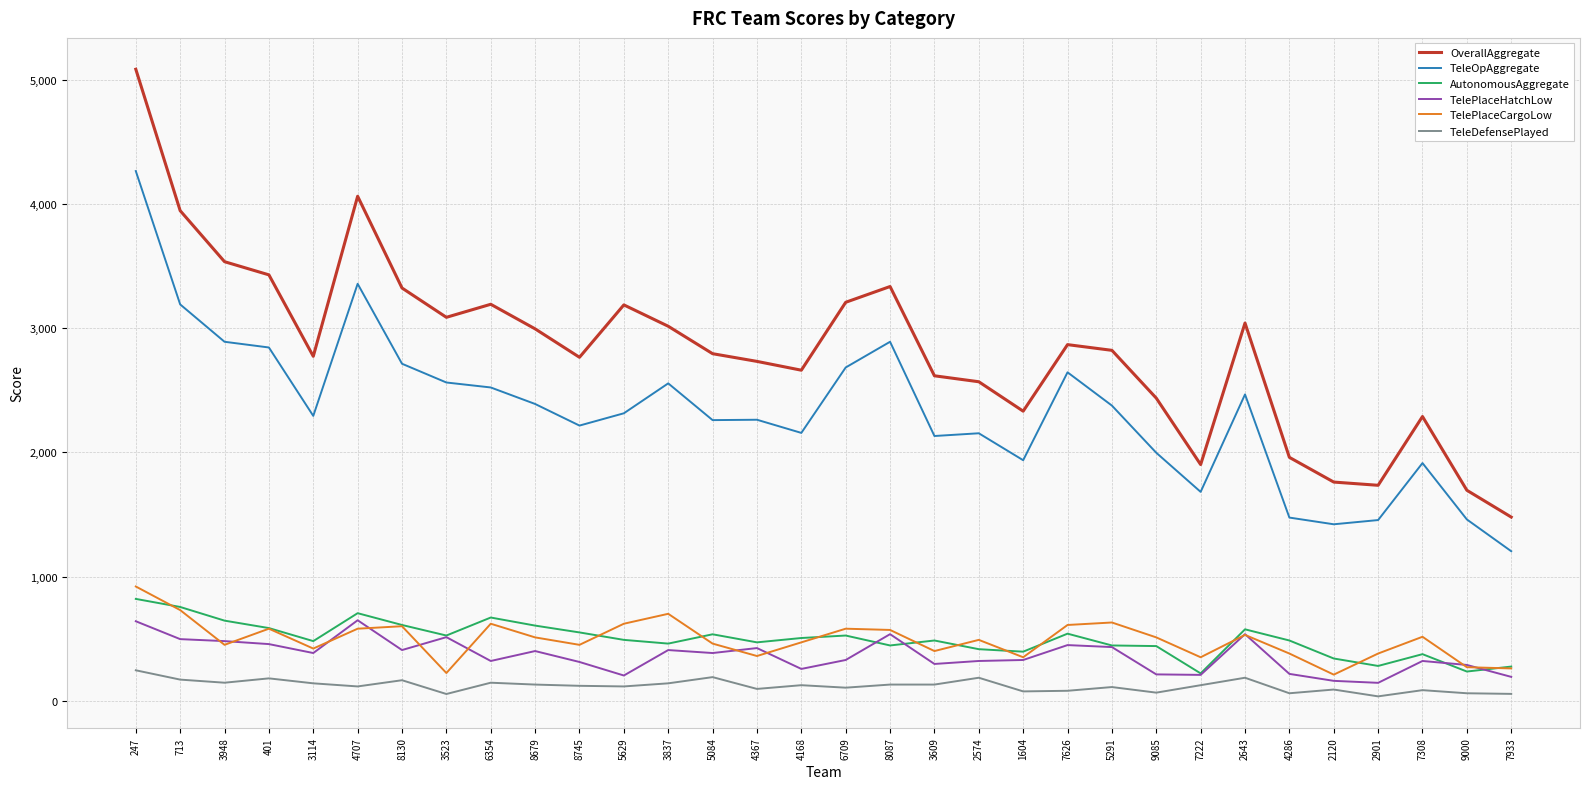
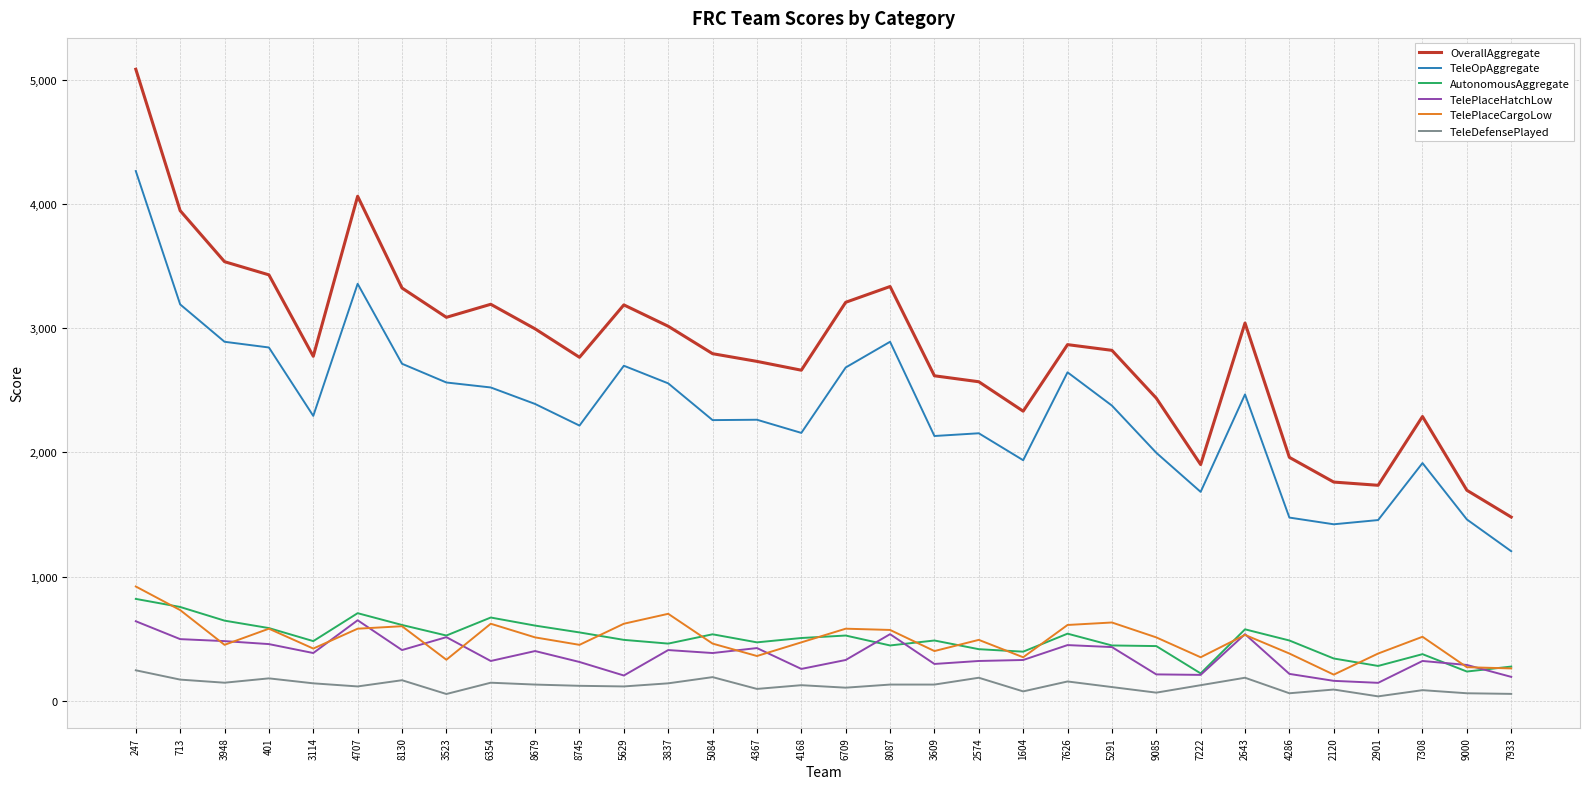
TelePlaceCargoLow, 3523: 220 -> 330
TeleOpAggregate, 5629: 2,320 -> 2,700
TeleDefensePlayed, 7626: 80 -> 160
